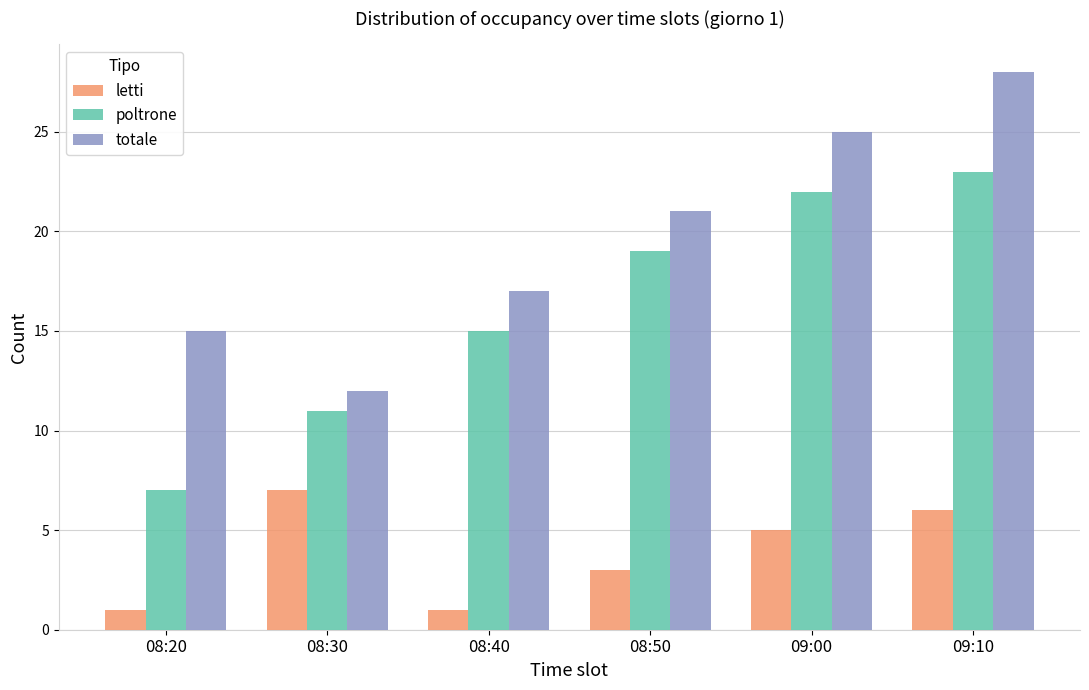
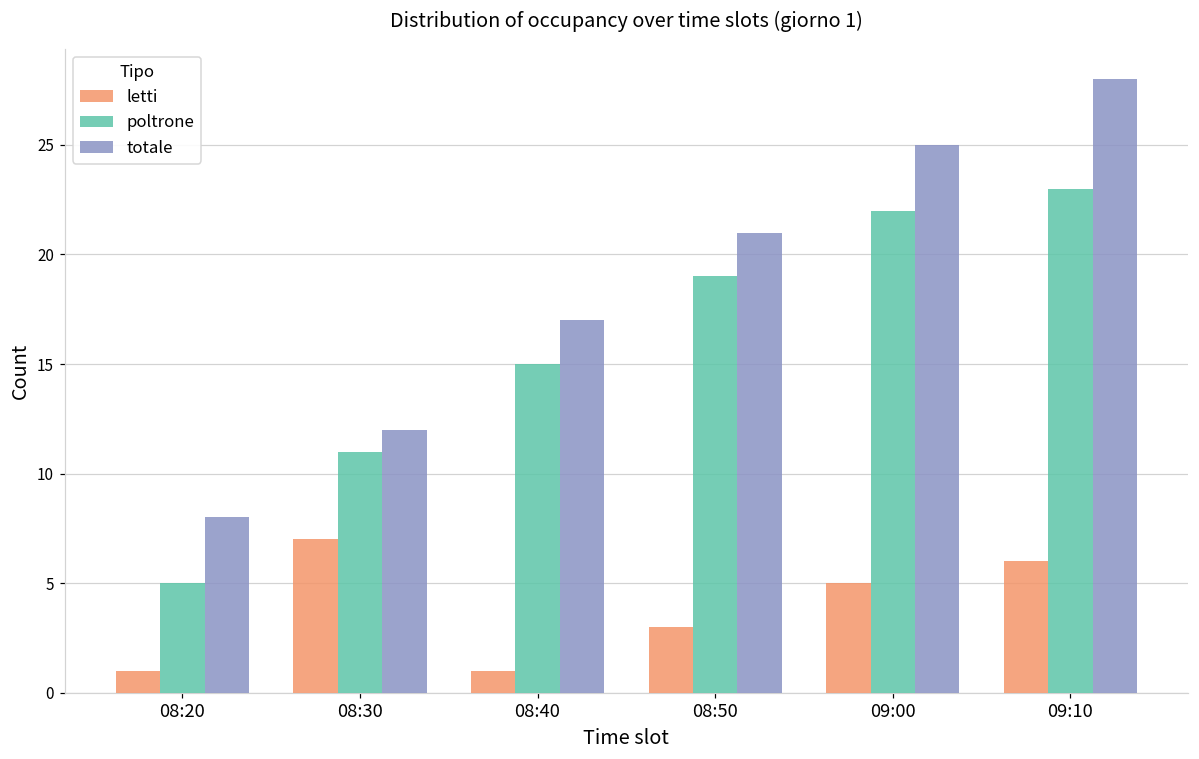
poltrone, 08:20: 7 -> 5
totale, 08:20: 15 -> 8
